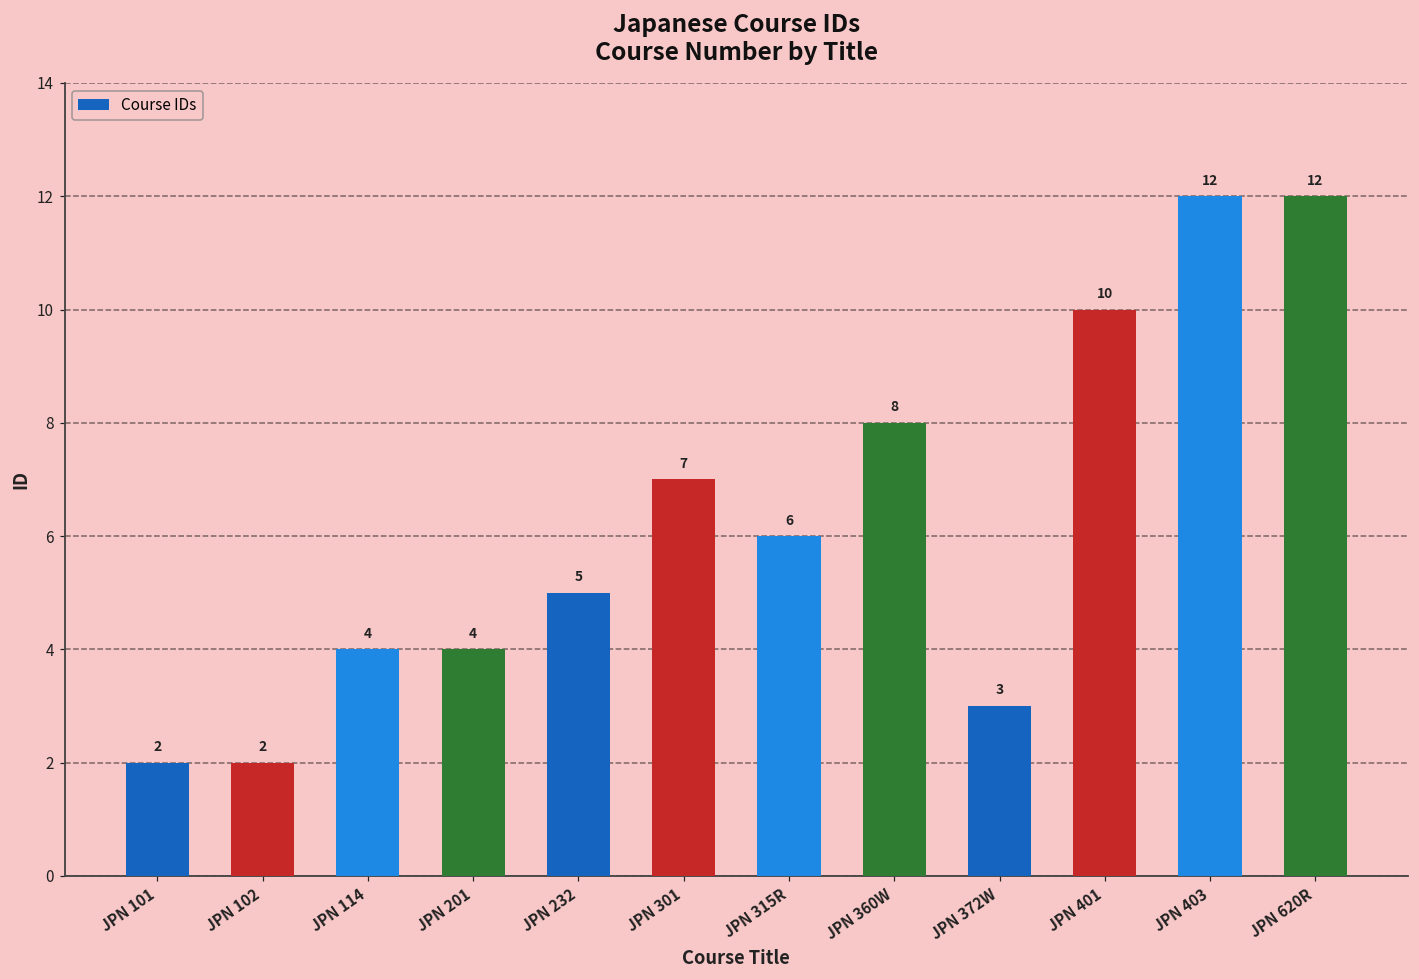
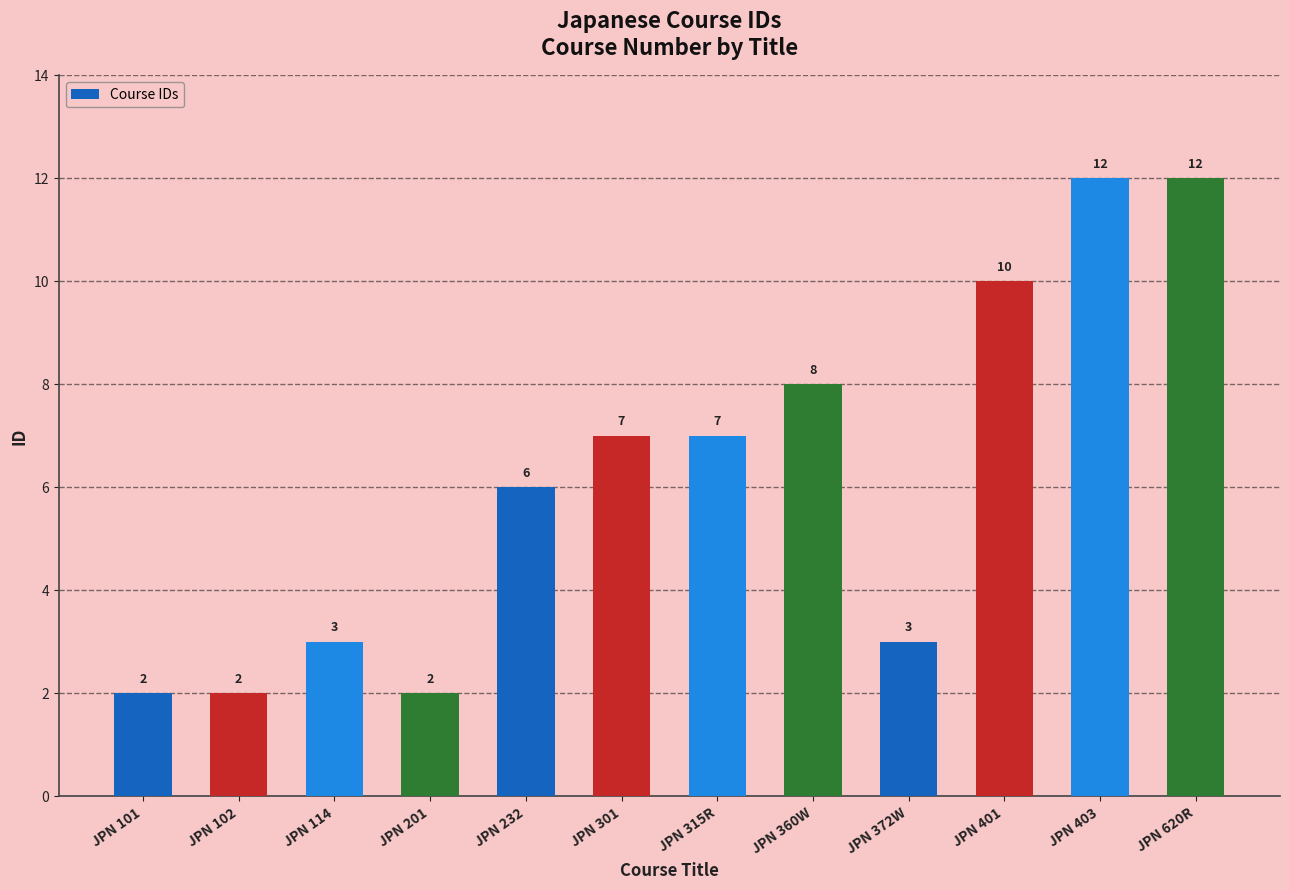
JPN 114: 4 -> 3
JPN 201: 4 -> 2
JPN 232: 5 -> 6
JPN 315R: 6 -> 7
